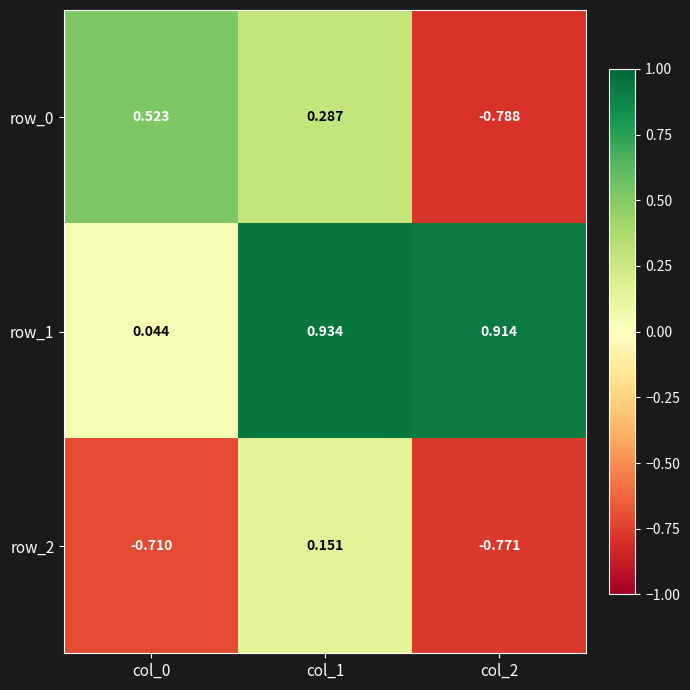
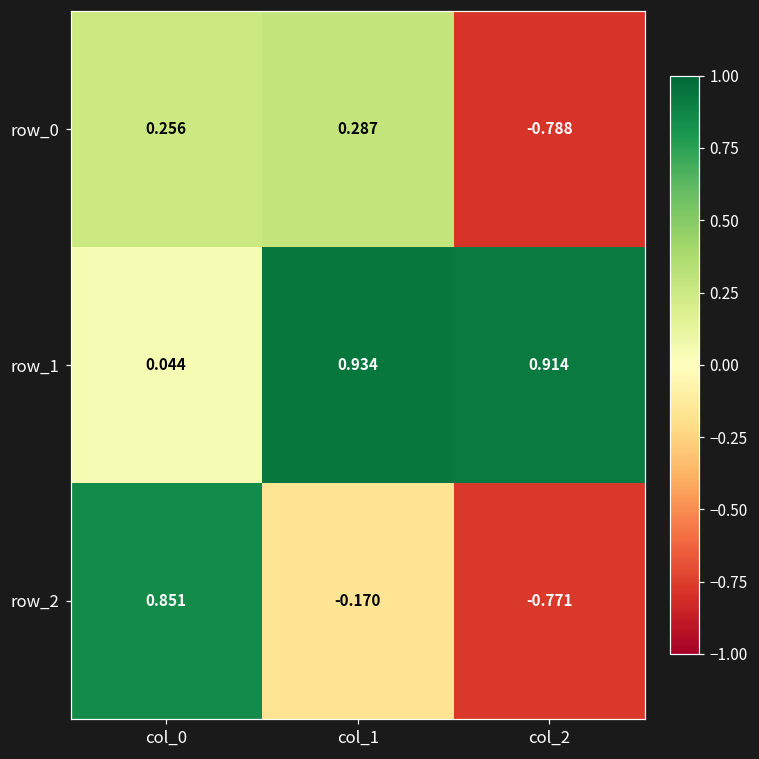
row_0, col_0: 0.523 -> 0.256
row_2, col_0: -0.710 -> 0.851
row_2, col_1: 0.151 -> -0.170
